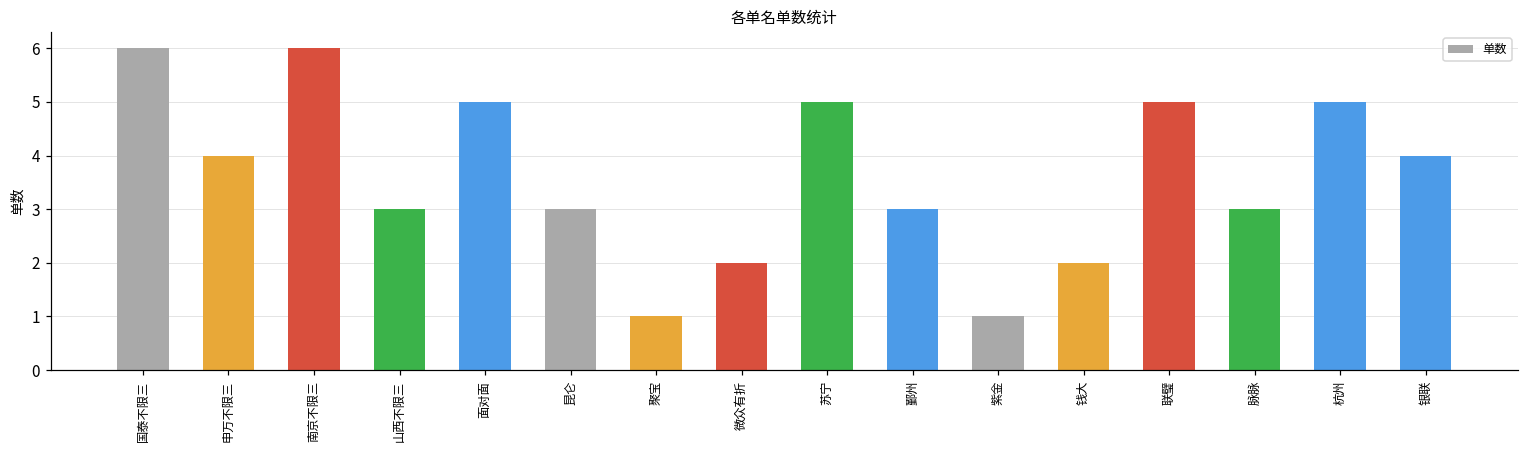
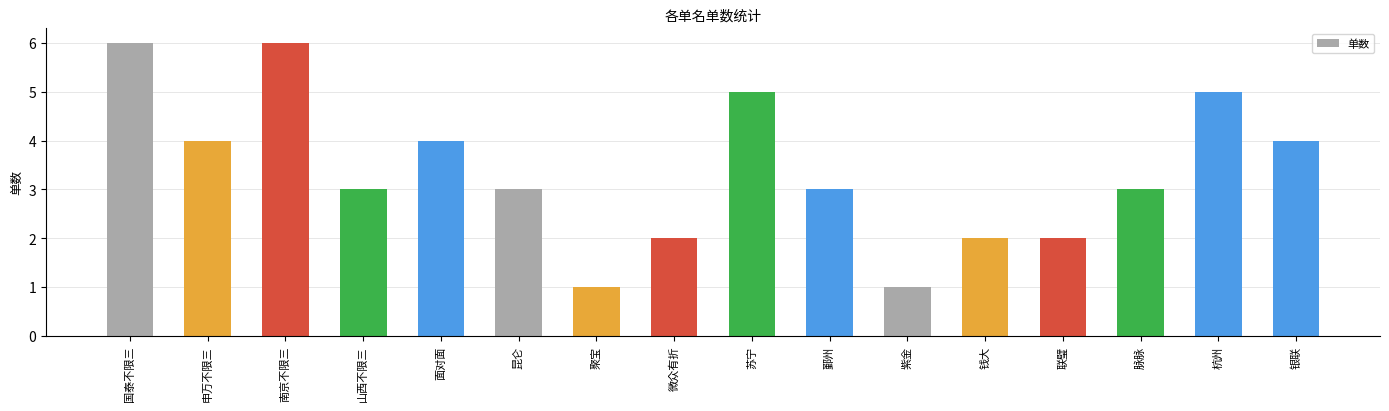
面对面: 5 -> 4
联璧: 5 -> 2
